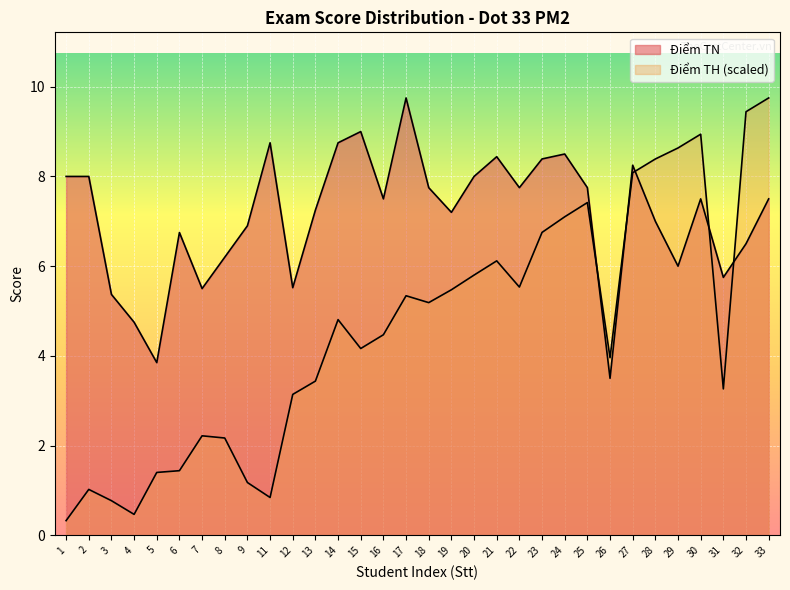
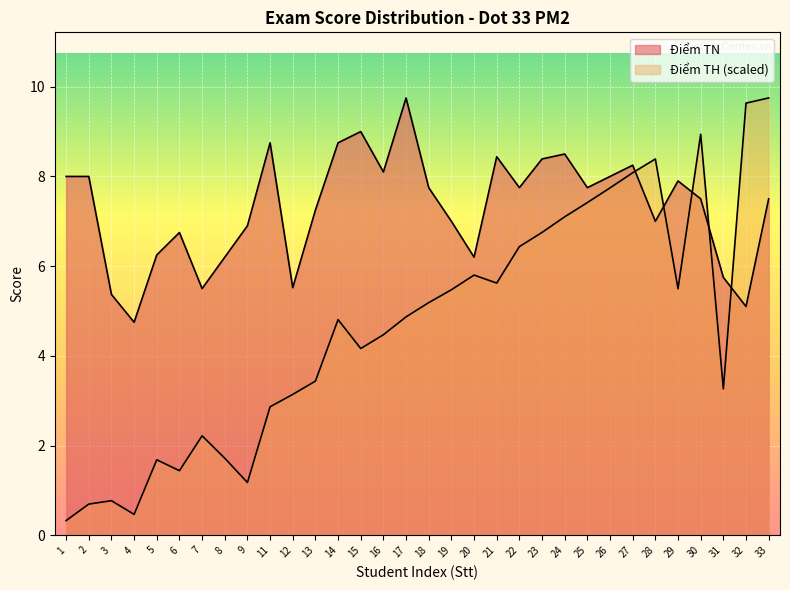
Điểm TH (scaled), 2: 1.0 -> 0.7
Điểm TN, 5: 3.9 -> 6.3
Điểm TH (scaled), 5: 1.4 -> 1.7
Điểm TH (scaled), 8: 2.2 -> 1.7
Điểm TH (scaled), 11: 0.8 -> 2.9
Điểm TN, 16: 7.5 -> 8.1
Điểm TH (scaled), 17: 5.3 -> 4.9
Điểm TN, 19: 7.2 -> 7.0
Điểm TN, 20: 8.0 -> 6.2
Điểm TH (scaled), 21: 6.1 -> 5.6
Điểm TH (scaled), 22: 5.5 -> 6.4
Điểm TN, 26: 3.5 -> 8.0
Điểm TH (scaled), 26: 4.0 -> 7.7
Điểm TN, 29: 6.0 -> 7.9
Điểm TH (scaled), 29: 8.6 -> 5.5
Điểm TN, 32: 6.5 -> 5.1
Điểm TH (scaled), 32: 9.4 -> 9.6
